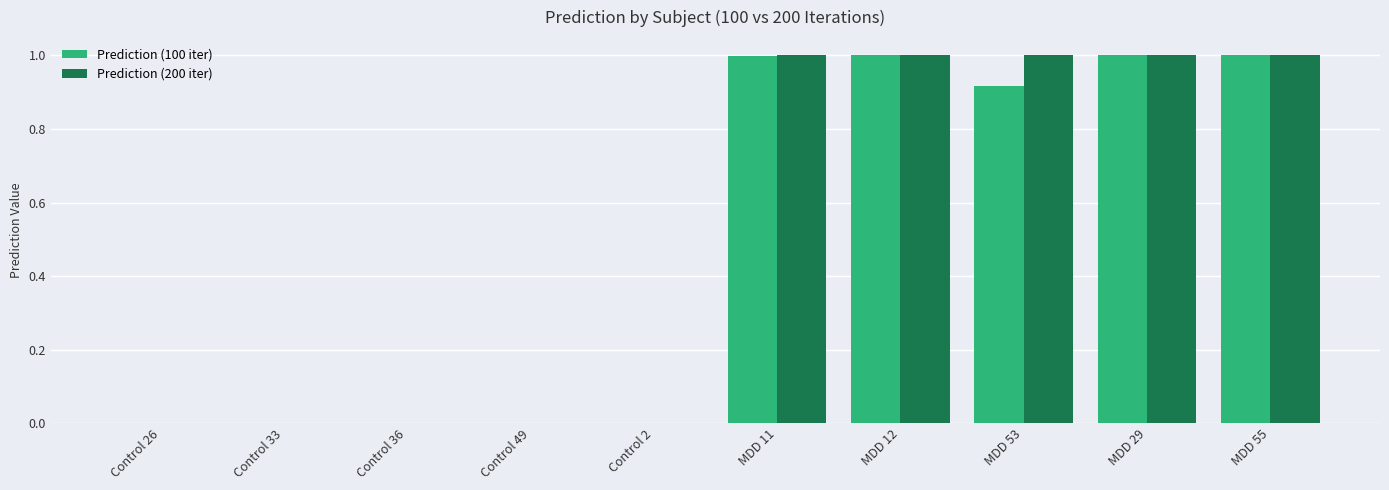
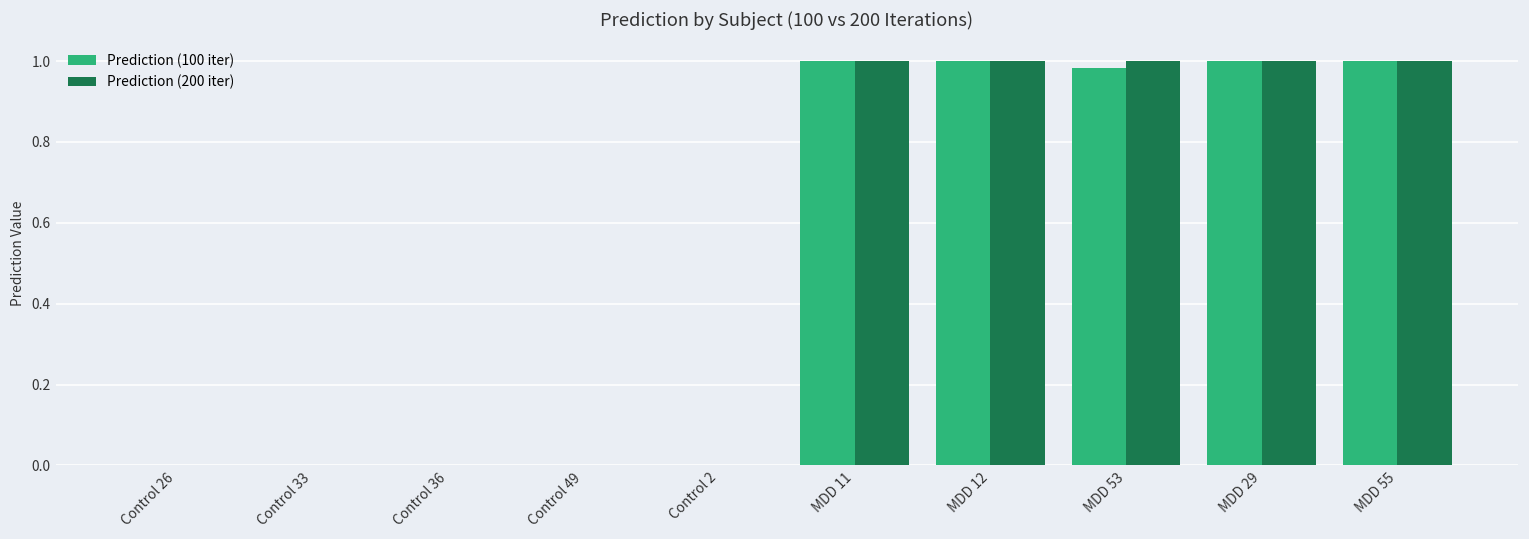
Prediction (100 iter), MDD 53: 0.92 -> 0.98
